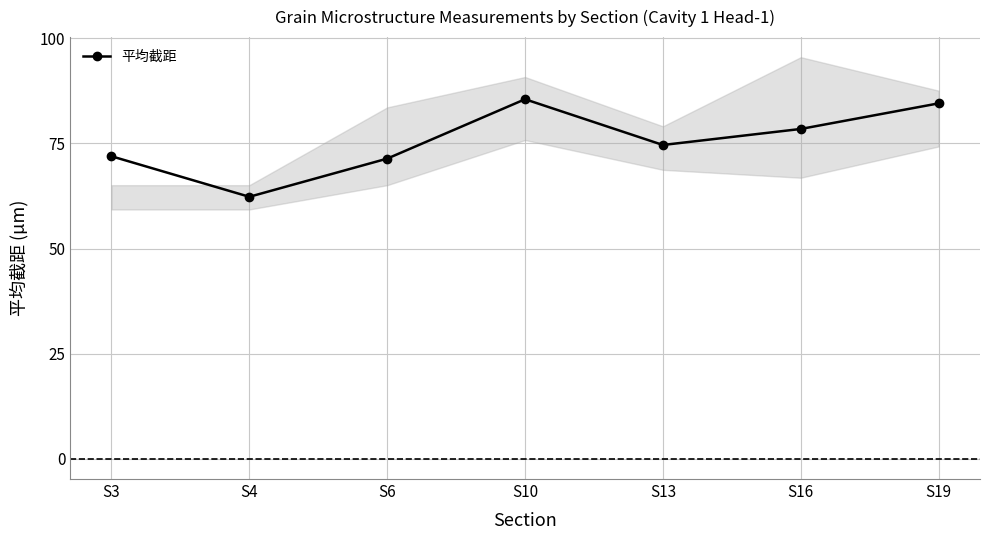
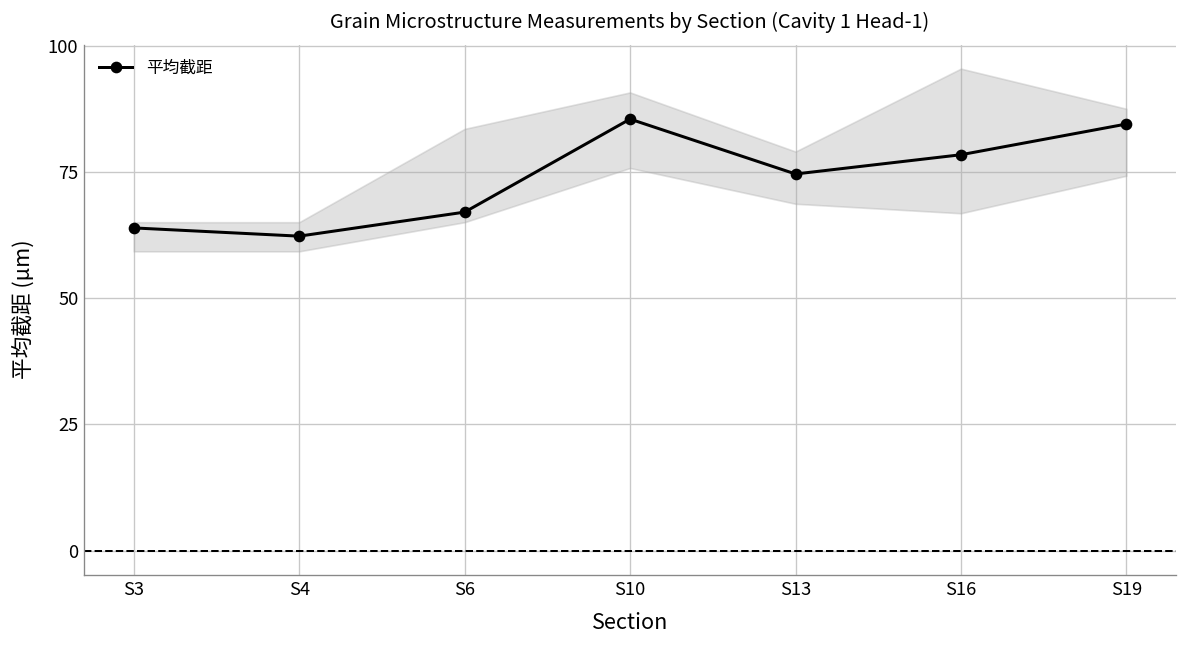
平均截距, S3: 72 -> 64
平均截距, S6: 71 -> 67
